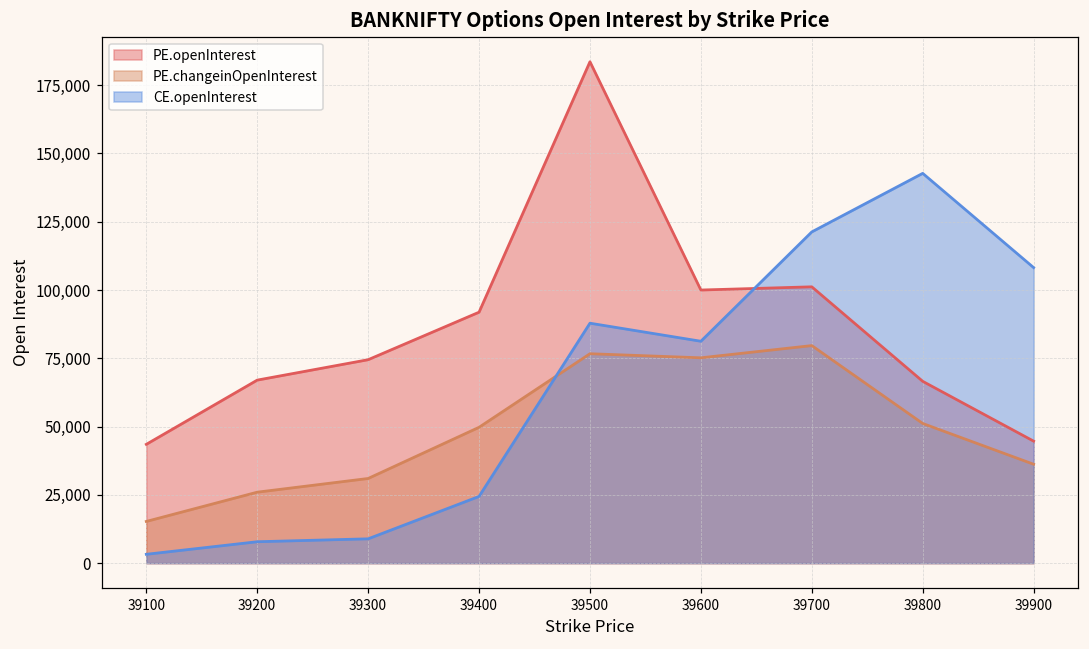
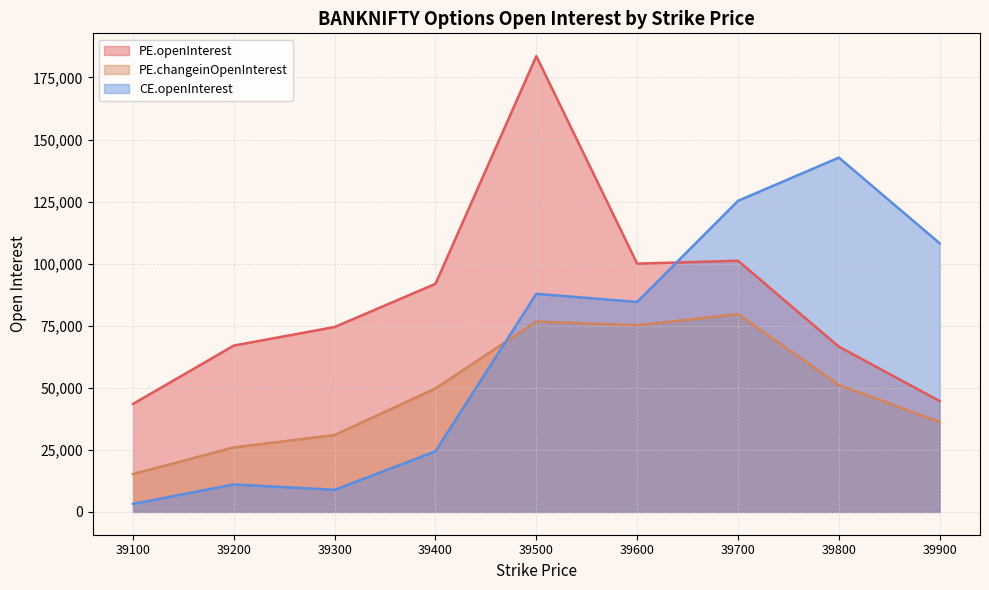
CE.openInterest, 39200: 8,000 -> 11,000
CE.openInterest, 39600: 81,000 -> 85,000
CE.openInterest, 39700: 121,000 -> 125,000
